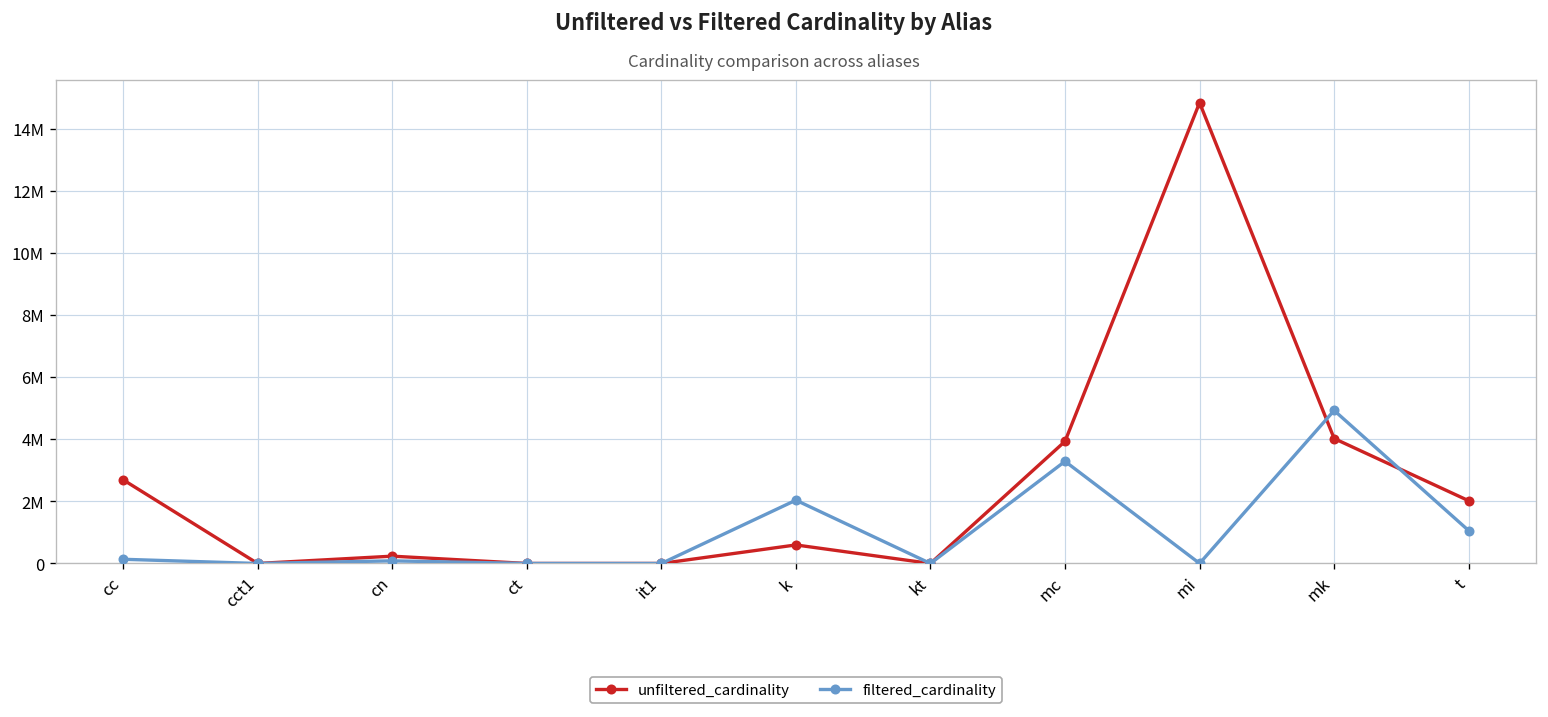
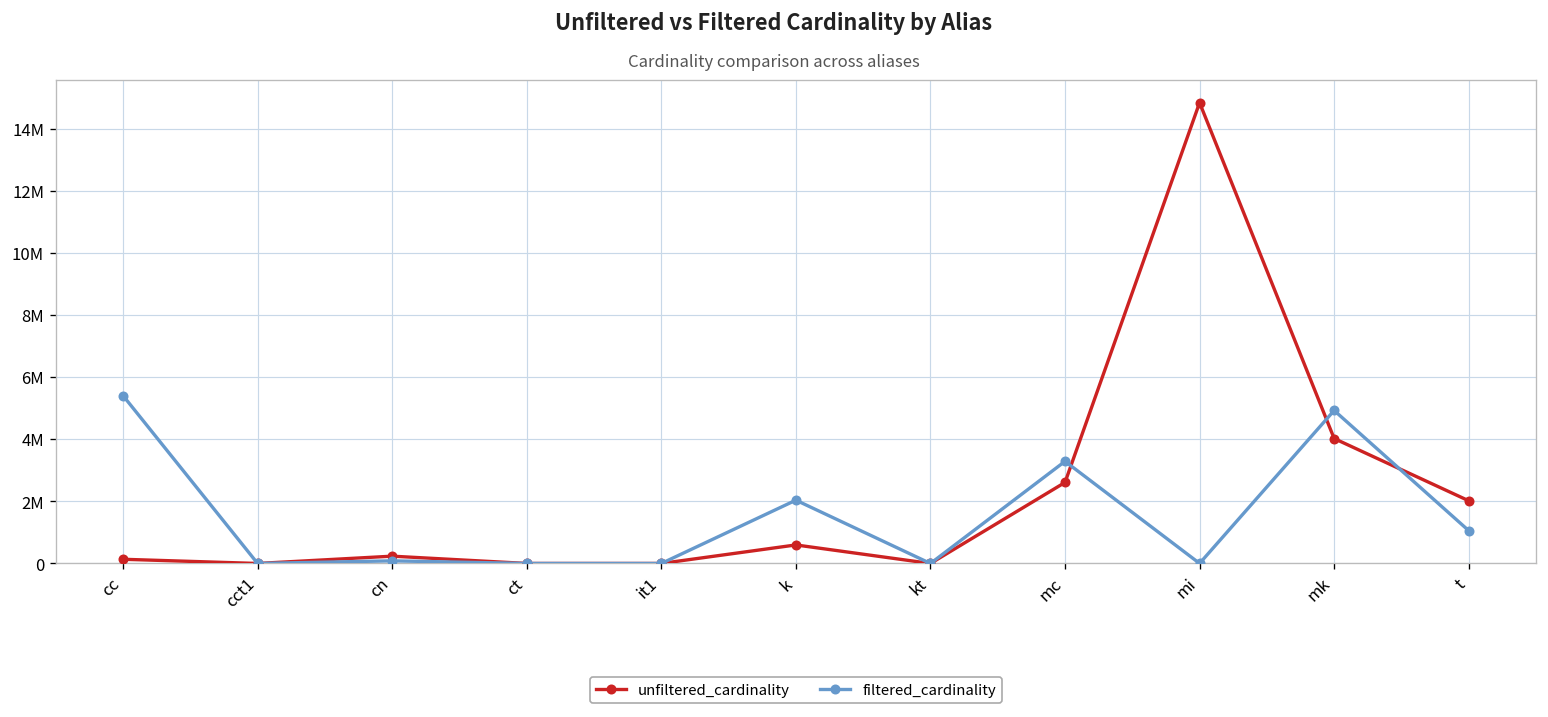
unfiltered_cardinality, cc: 2700000 -> 100000
filtered_cardinality, cc: 100000 -> 5400000
unfiltered_cardinality, mc: 3900000 -> 2600000
